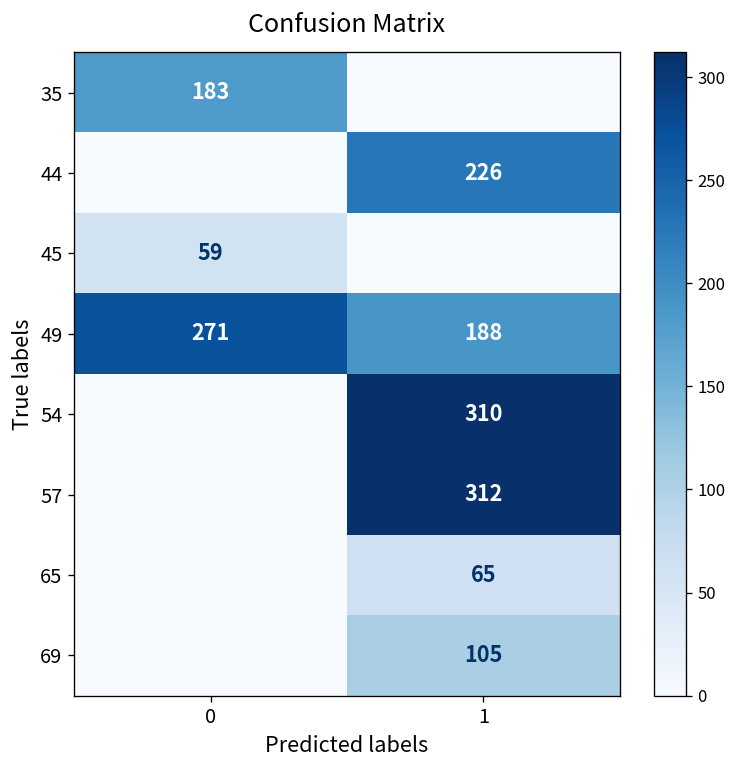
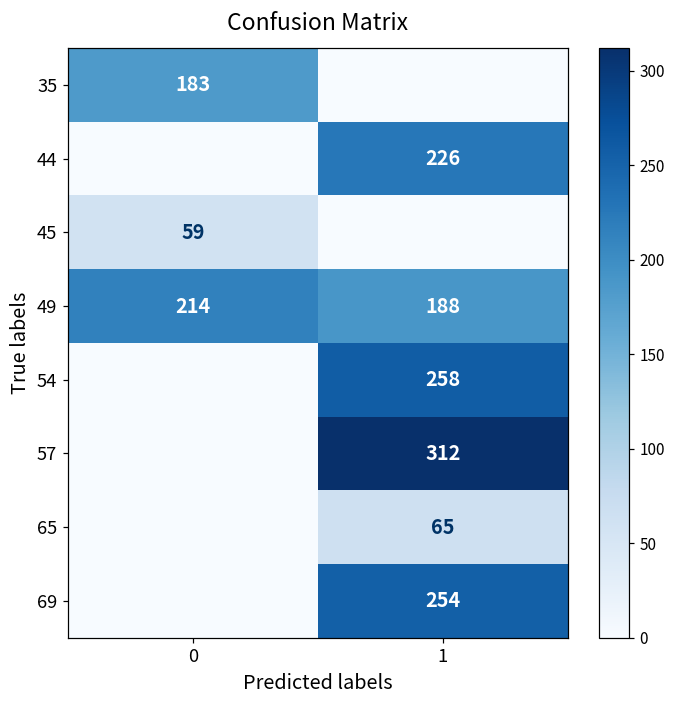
49, 0: 271 -> 214
54, 1: 310 -> 258
69, 1: 105 -> 254
